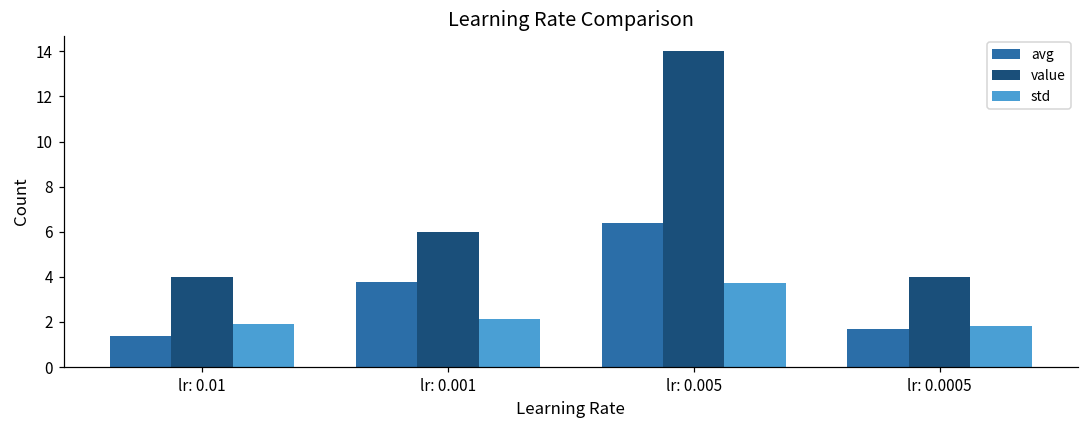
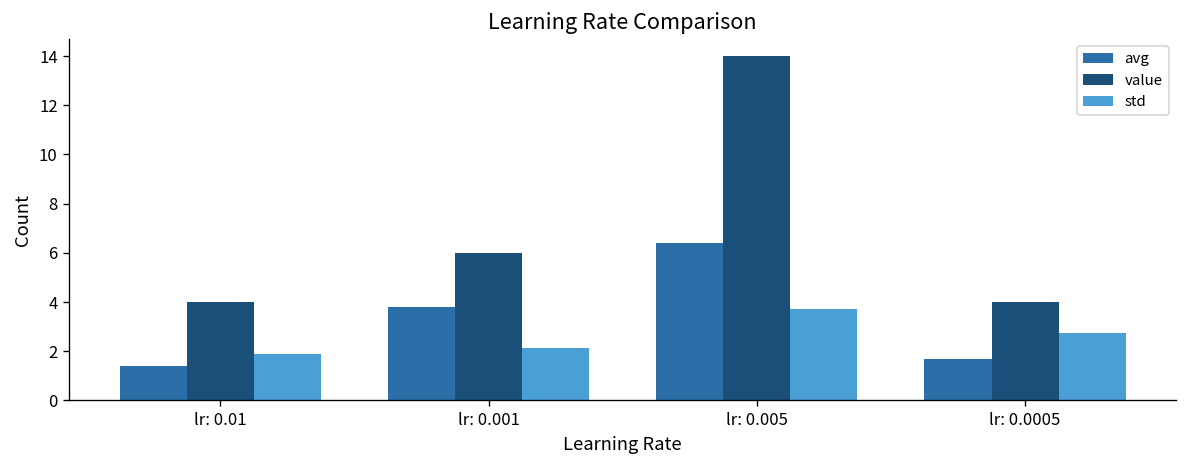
std, lr: 0.0005: 1.8 -> 2.7
